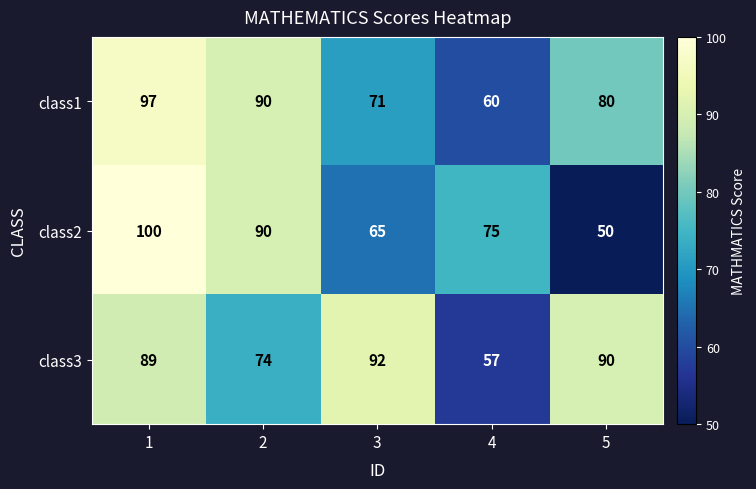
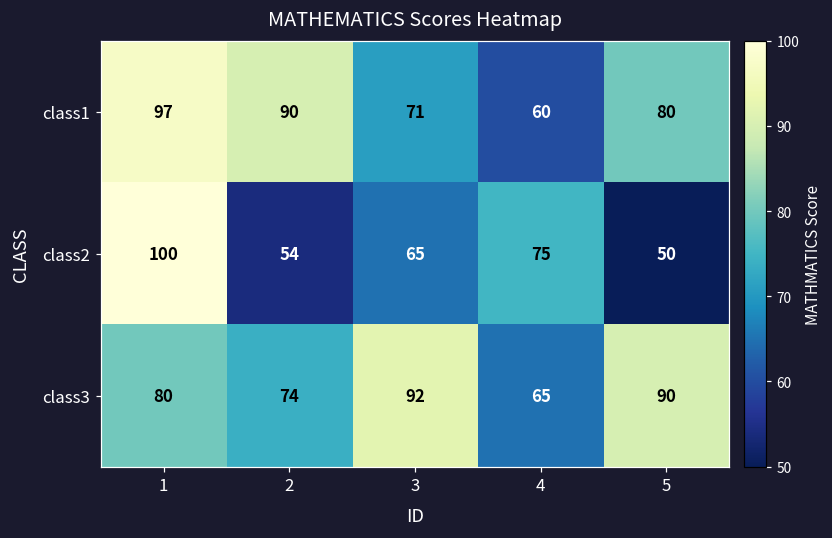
class2, 2: 90 -> 54
class3, 1: 89 -> 80
class3, 4: 57 -> 65
